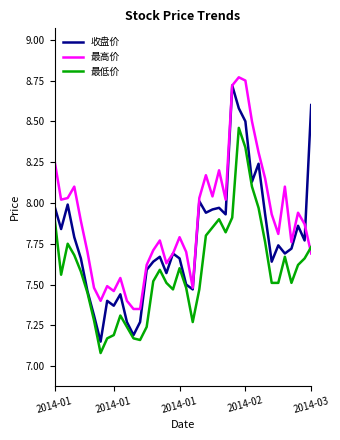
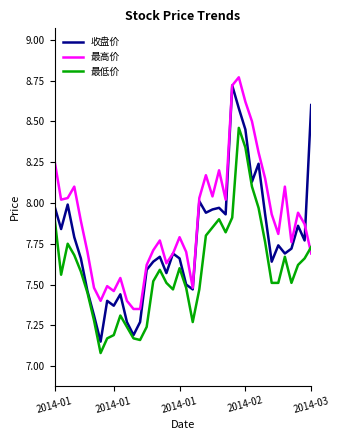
收盘价, 2014-02: 8.50 -> 8.45
最高价, 2014-02: 8.75 -> 8.62
